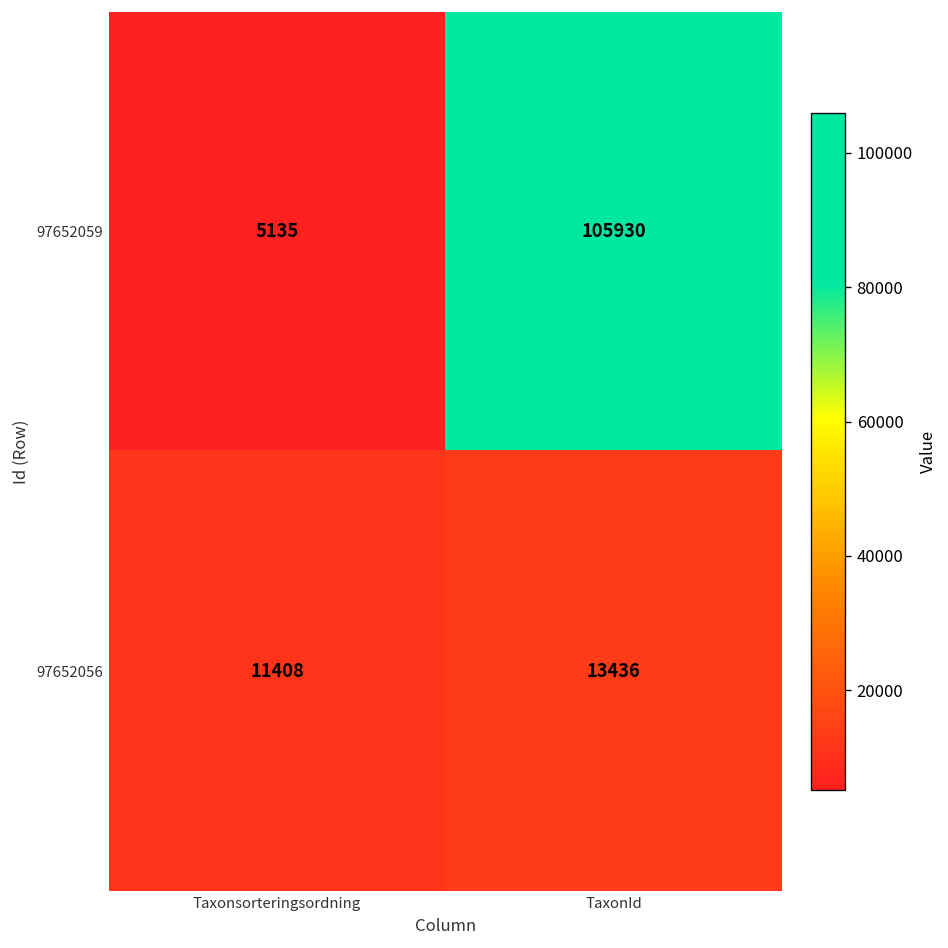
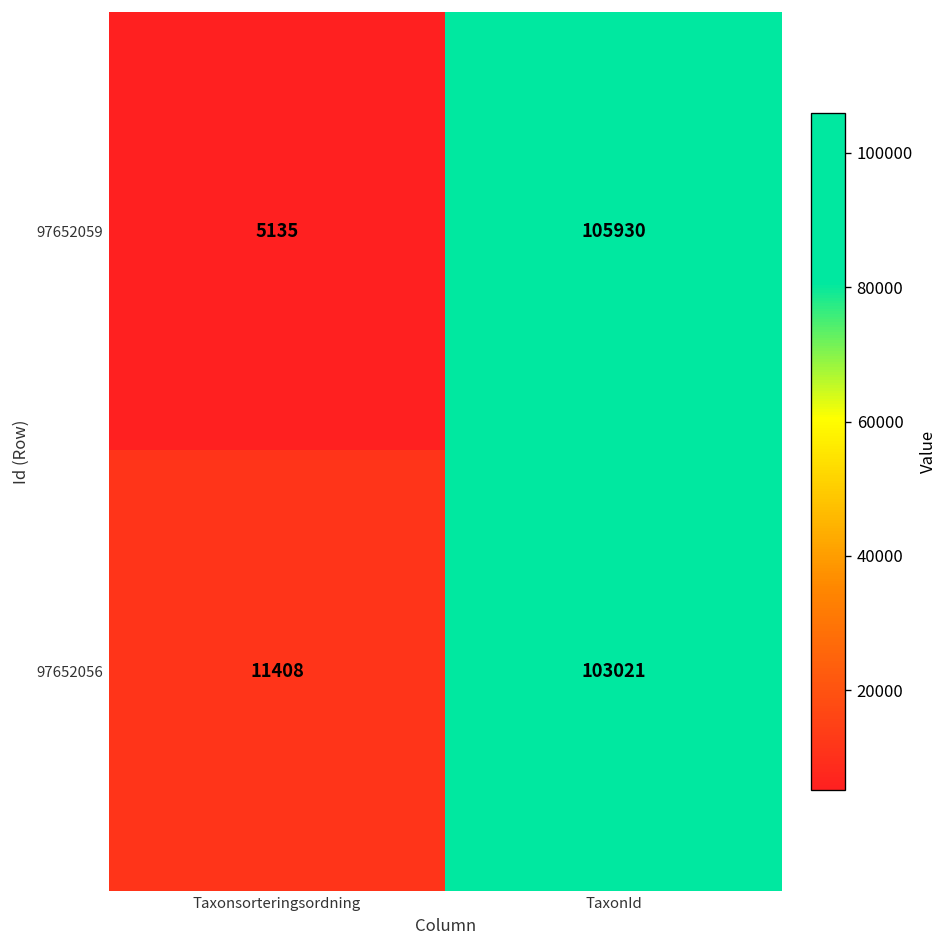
97652056, TaxonId: 13436 -> 103021
